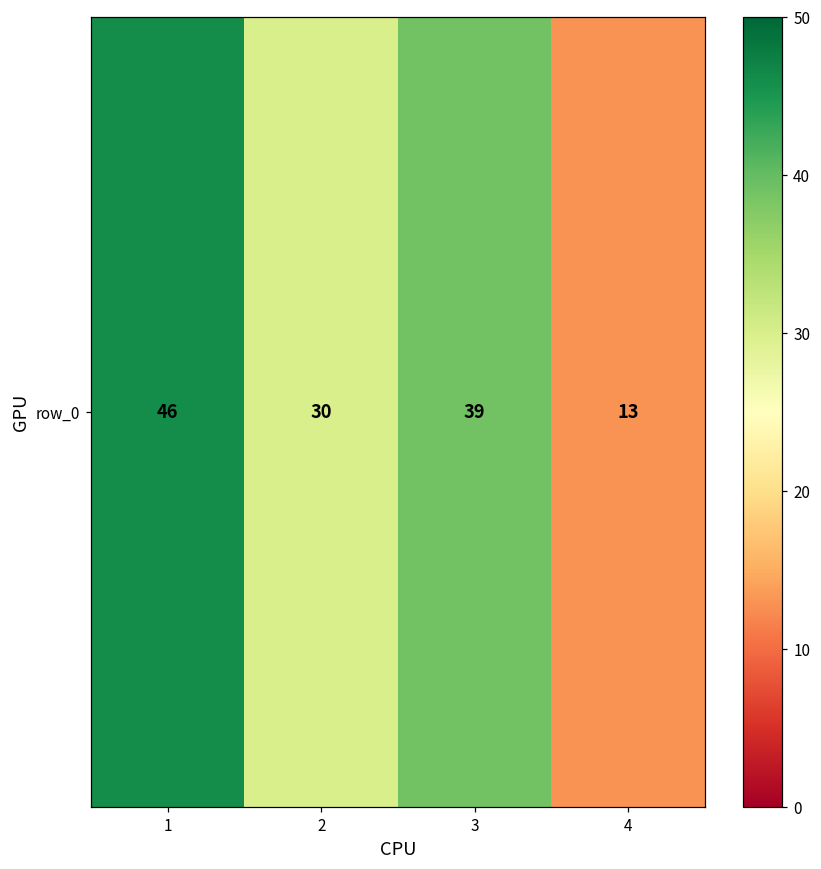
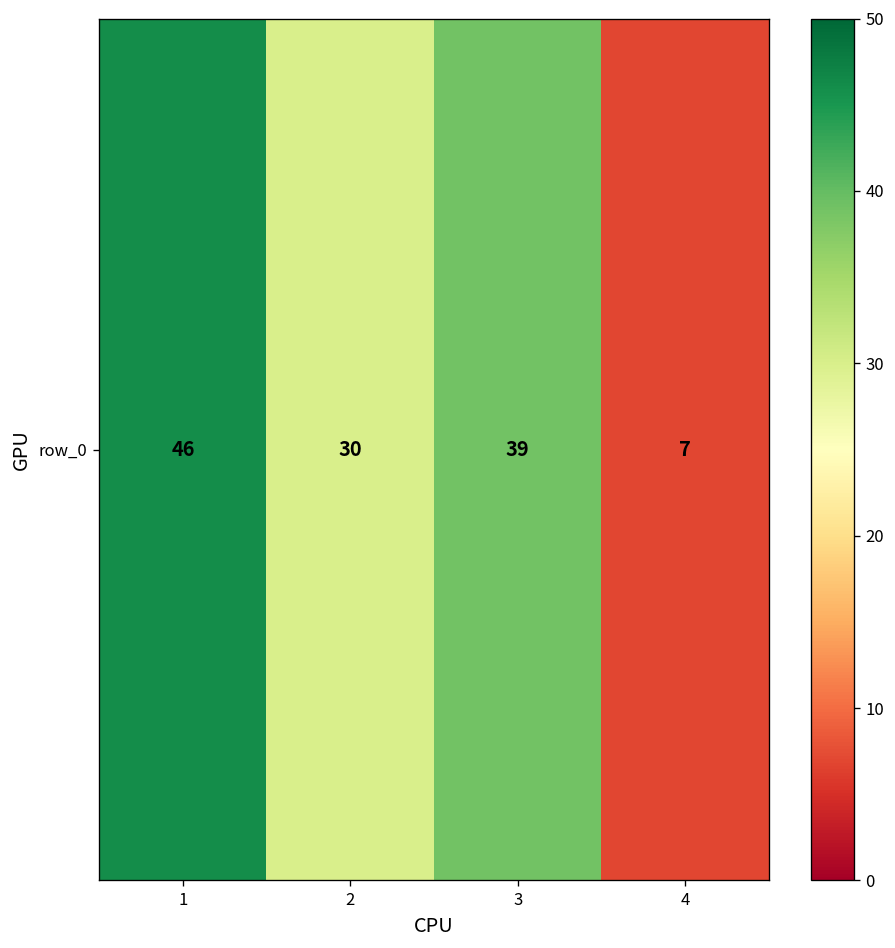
row_0, 4: 13 -> 7
